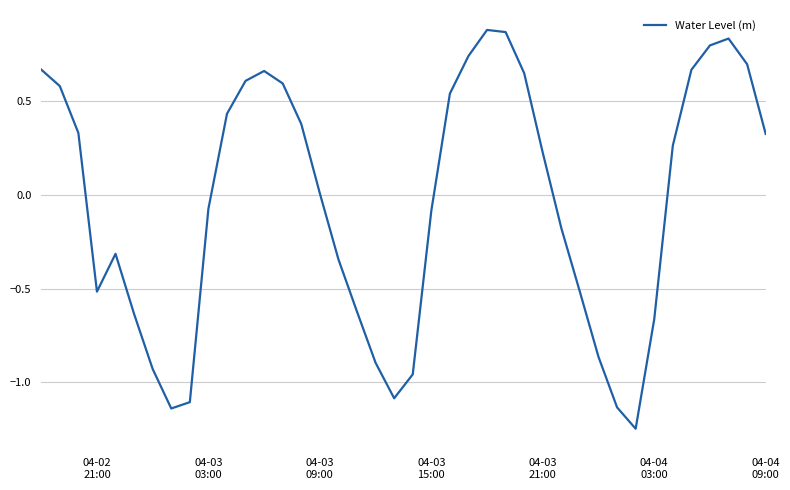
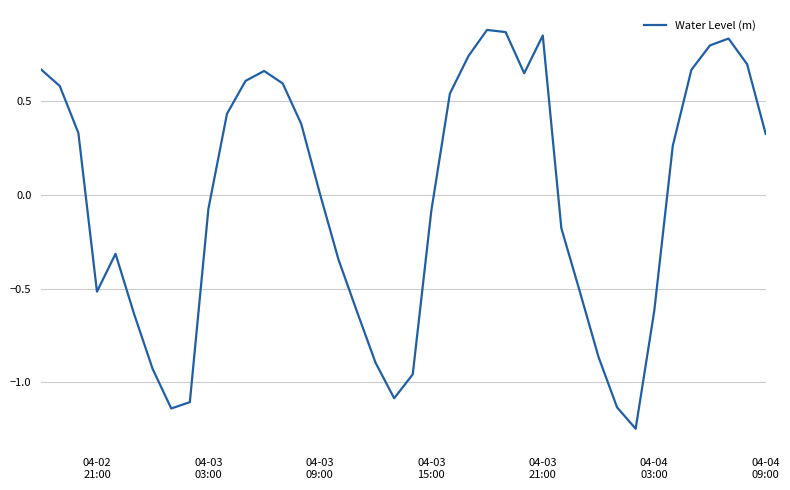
04-03 21:00: 0.22 -> 0.85
04-04 03:00: -0.66 -> -0.62
